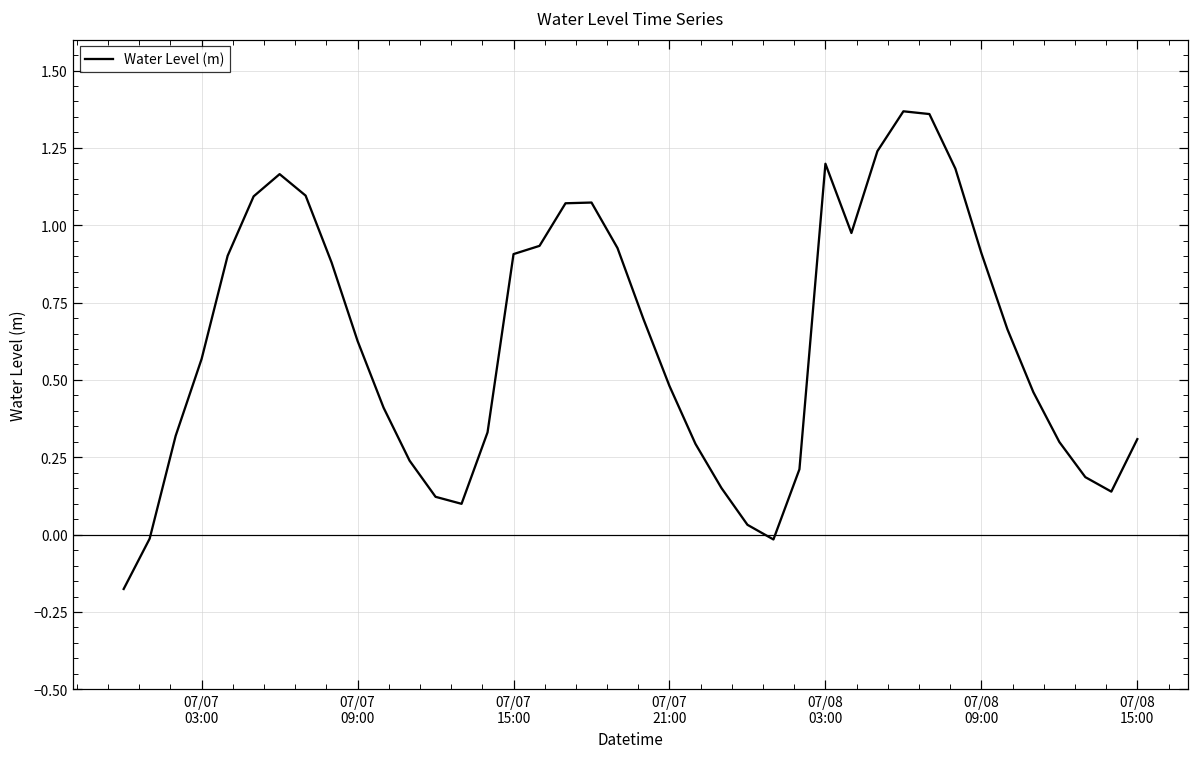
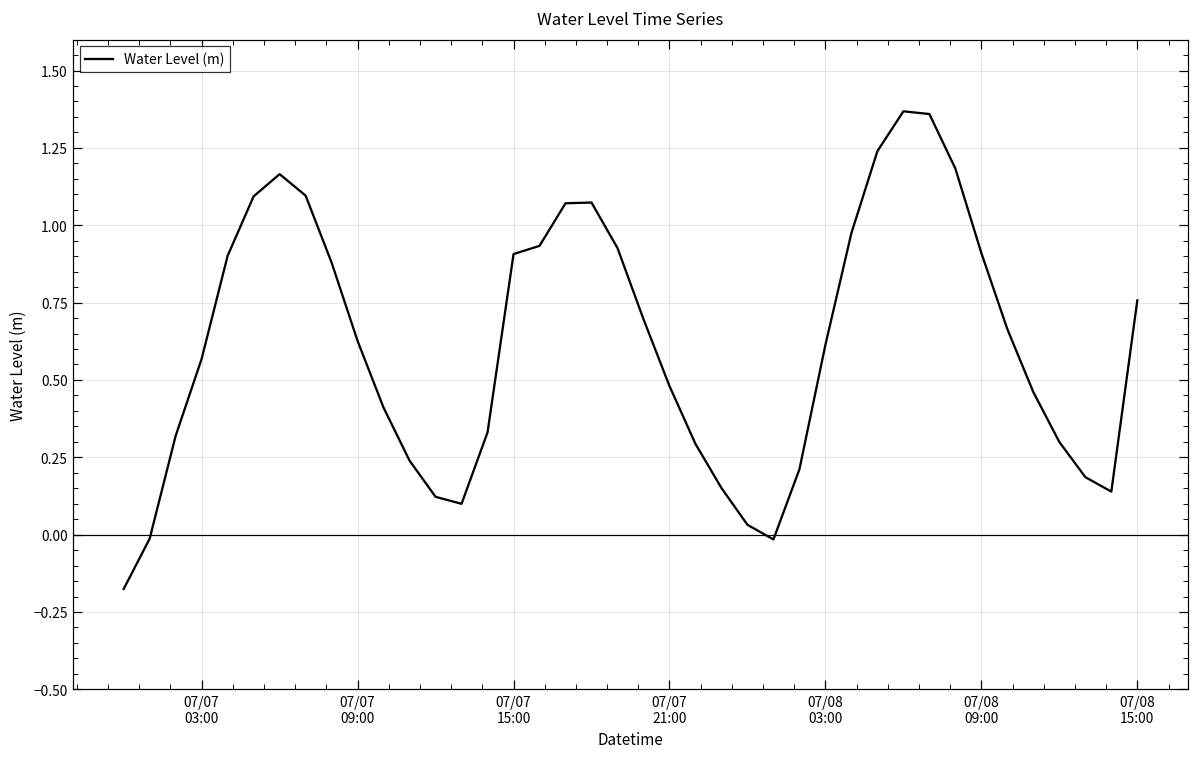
07/08 03:00: 1.20 -> 0.61
07/08 15:00: 0.31 -> 0.76
